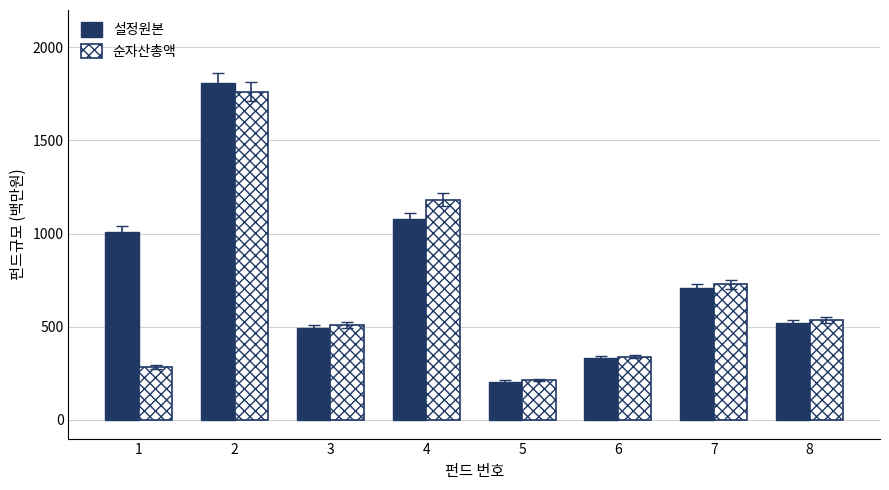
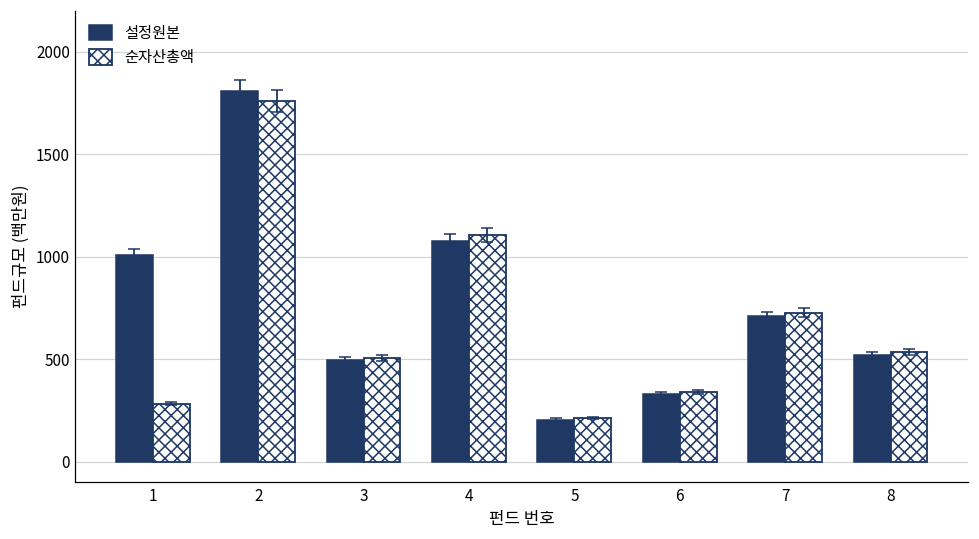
순자산총액, 4: 1180 -> 1110
